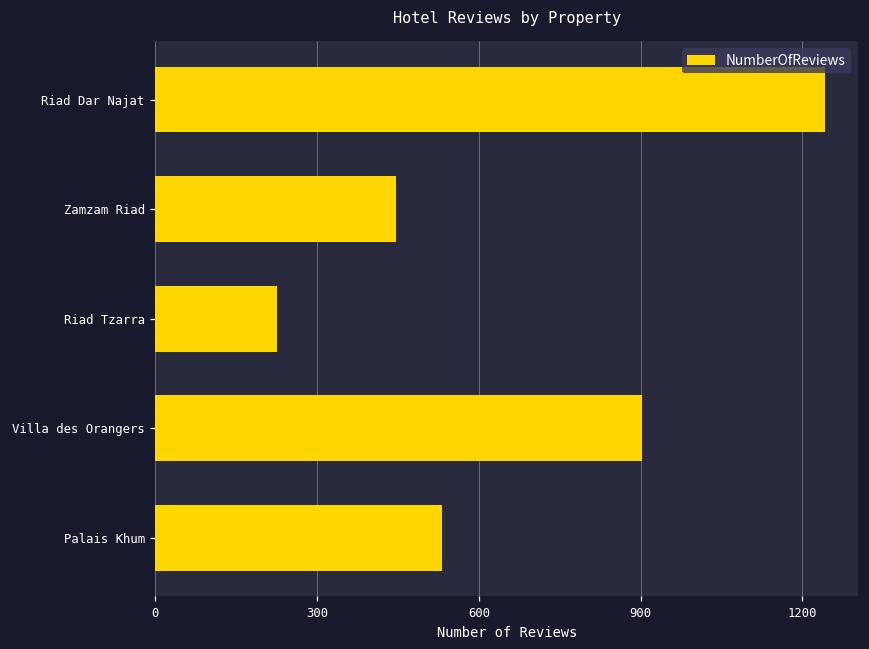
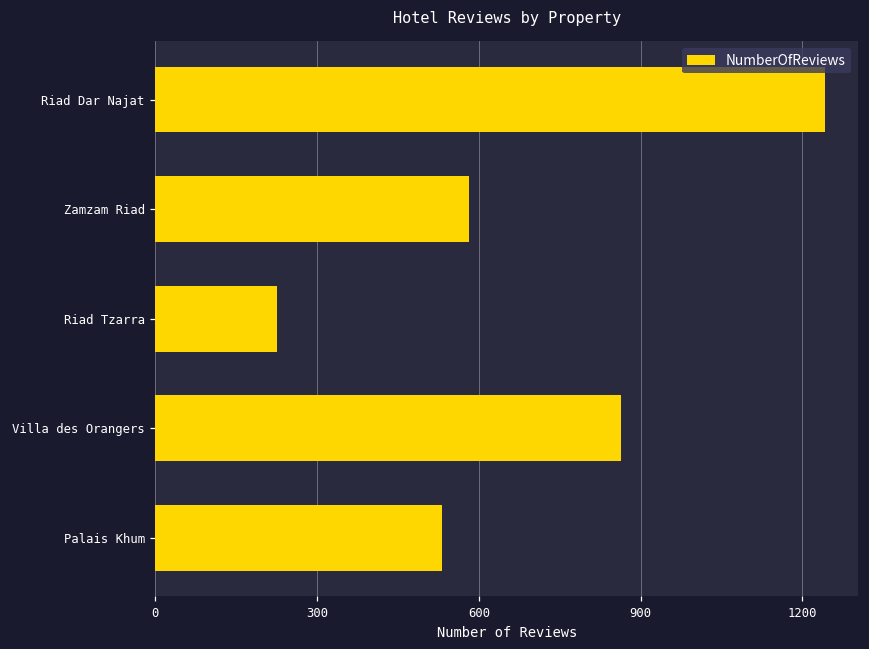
Zamzam Riad: 450 -> 580
Villa des Orangers: 900 -> 860
